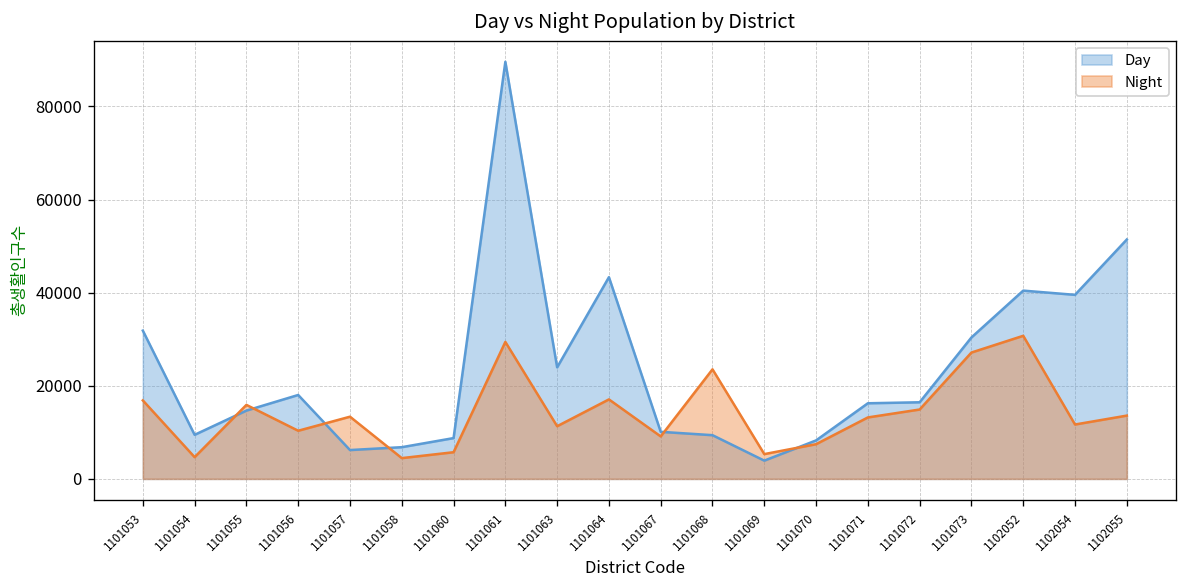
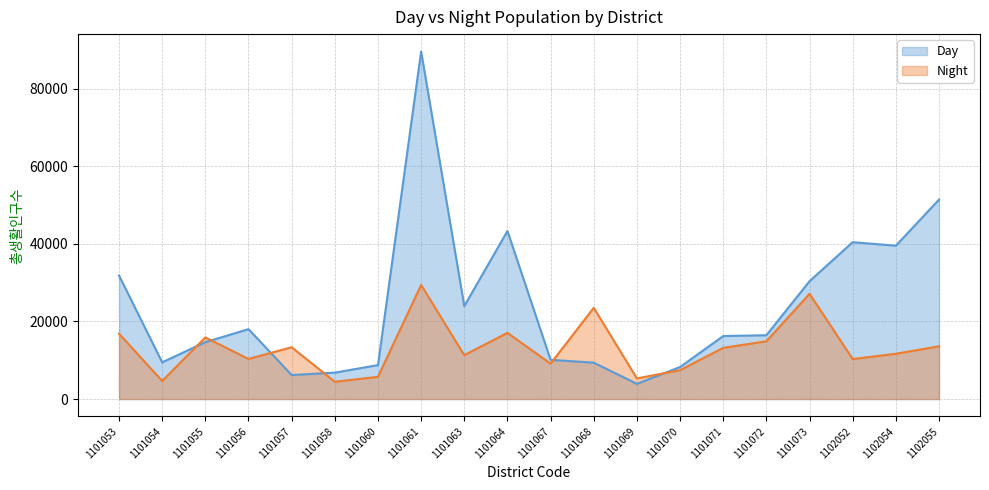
Night, 1102052: 31000 -> 10000
